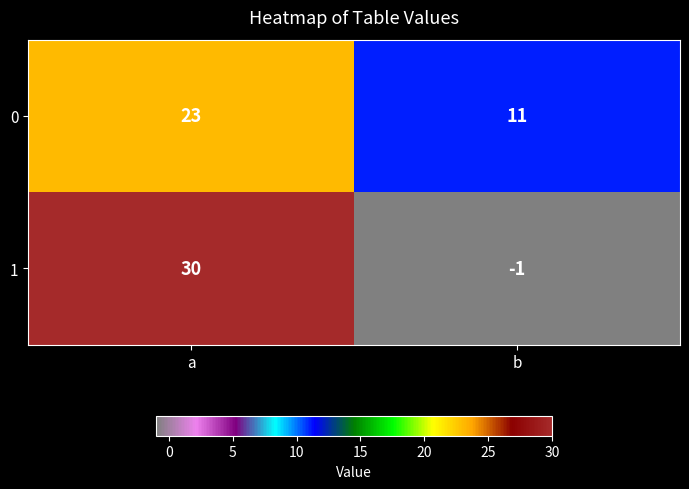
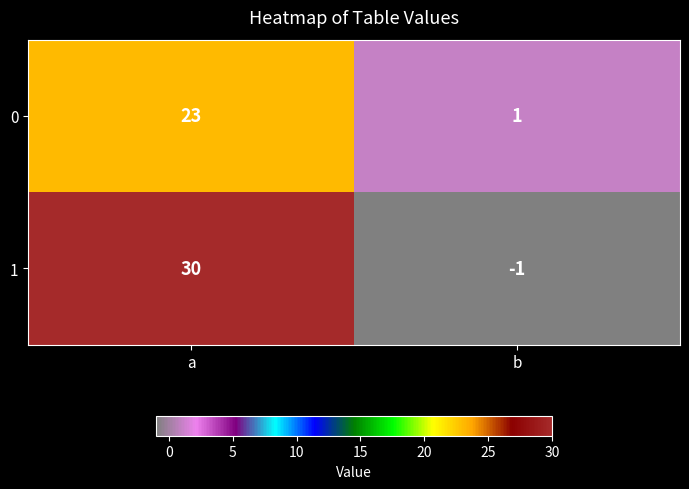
0, b: 11 -> 1
